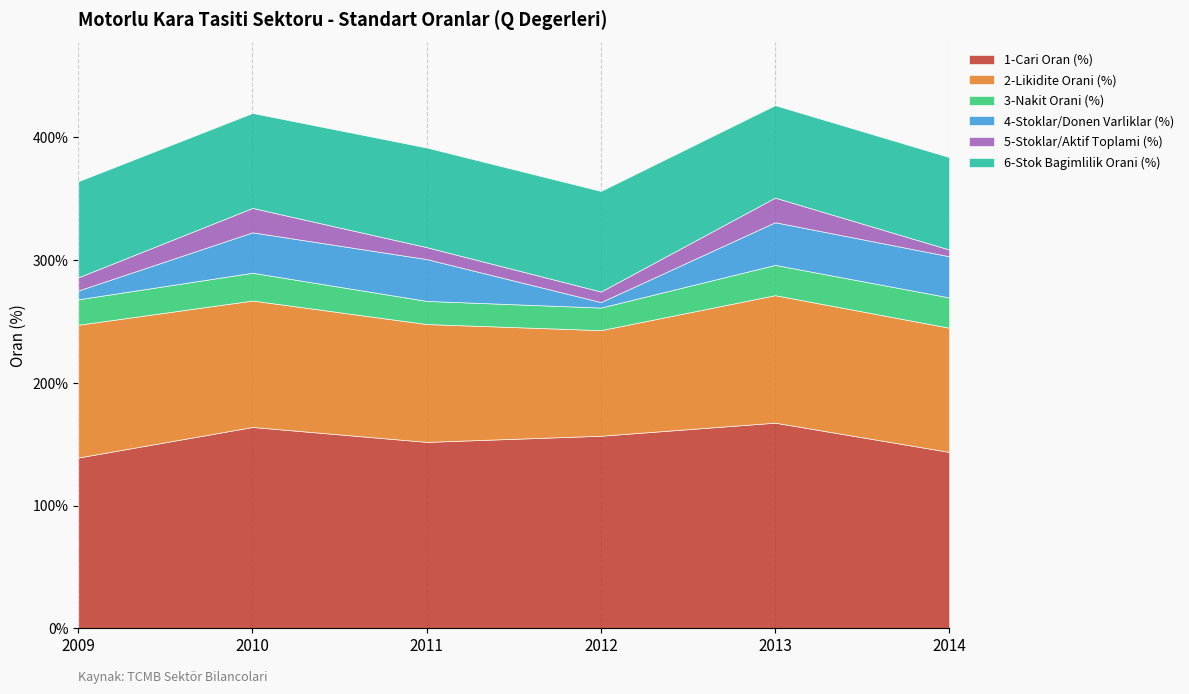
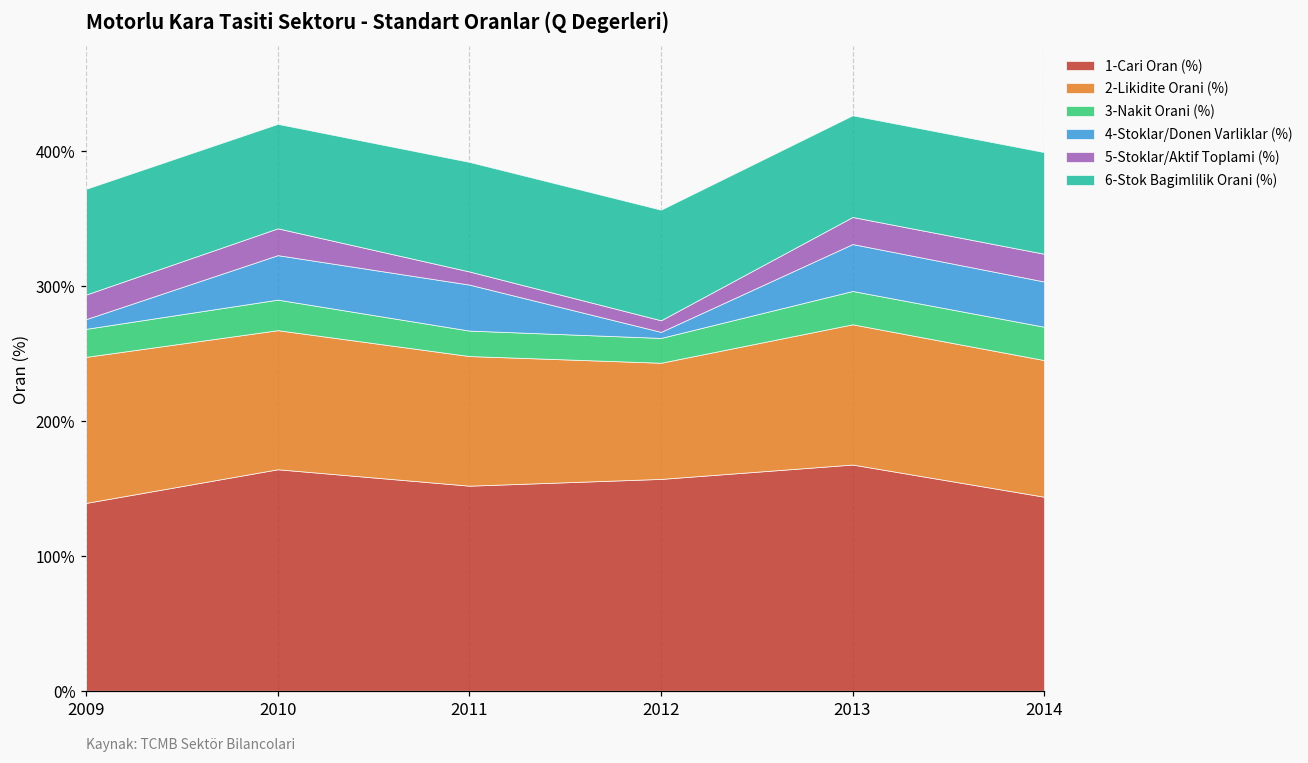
5-Stoklar/Aktif Toplami (%), 2009: 11% -> 18%
5-Stoklar/Aktif Toplami (%), 2014: 5% -> 21%
